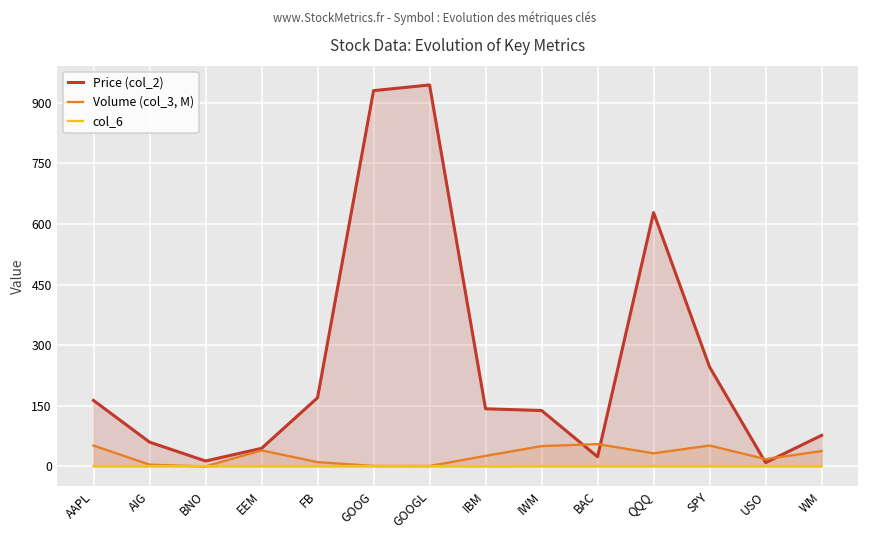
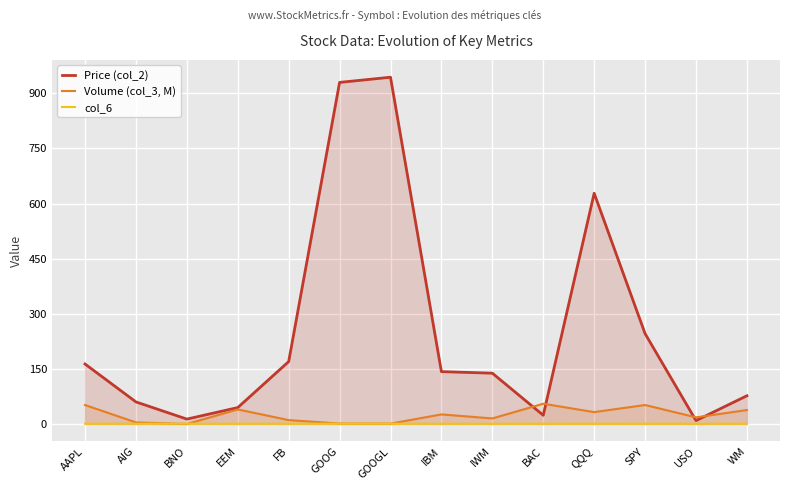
Volume (col_3, M), IWM: 50 -> 20
